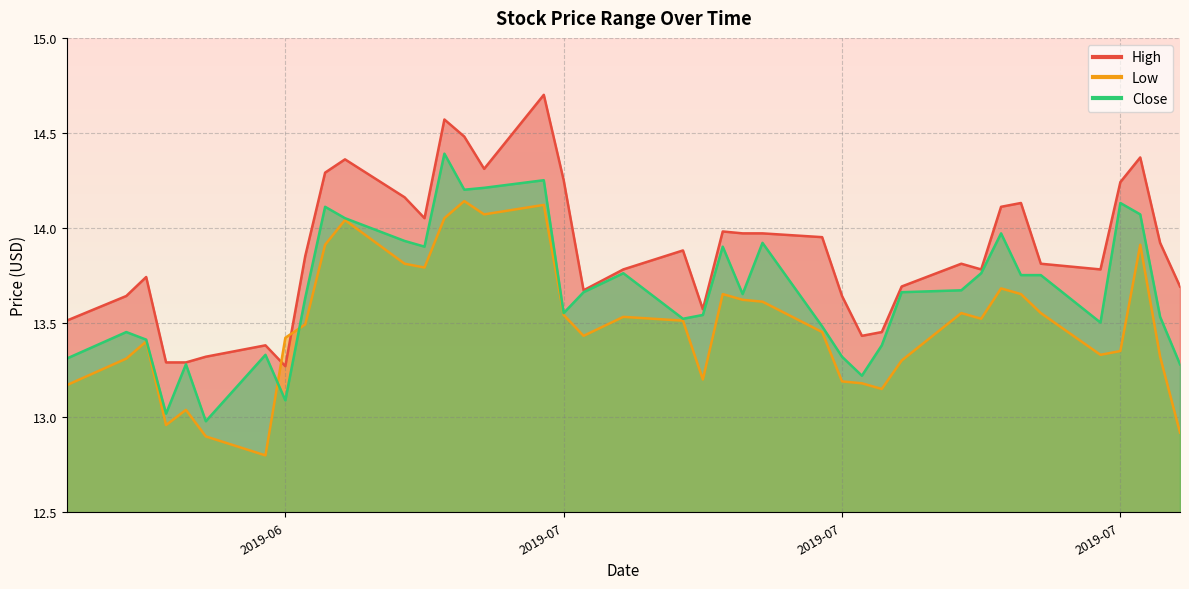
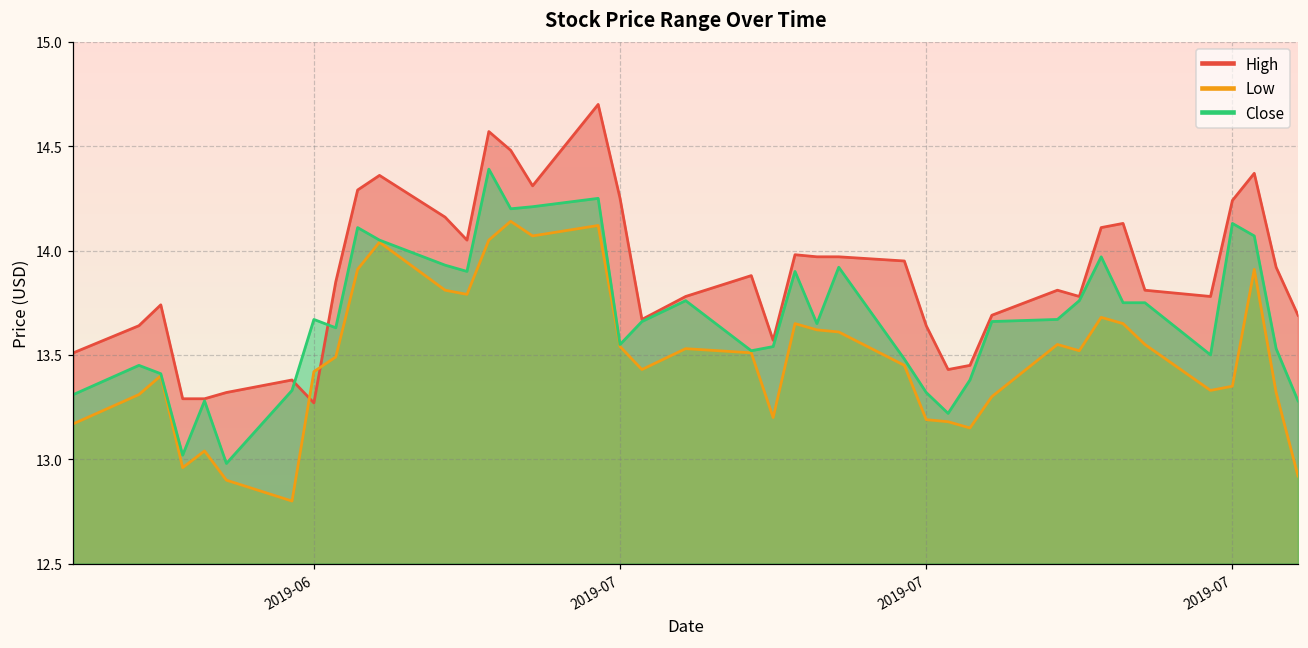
Close, 2019-06: 13.09 -> 13.67
